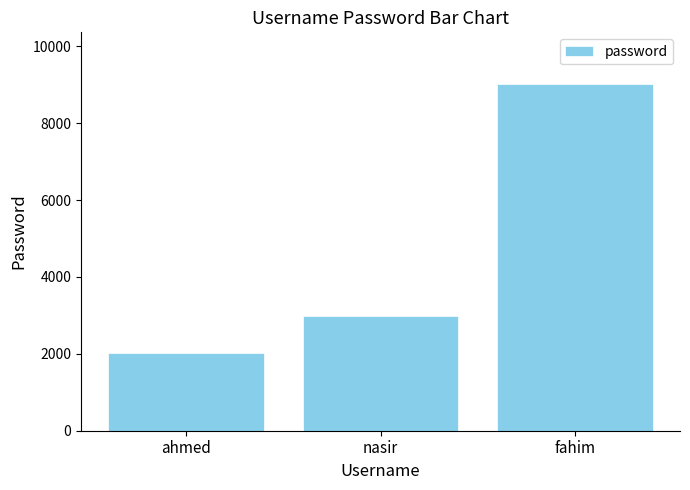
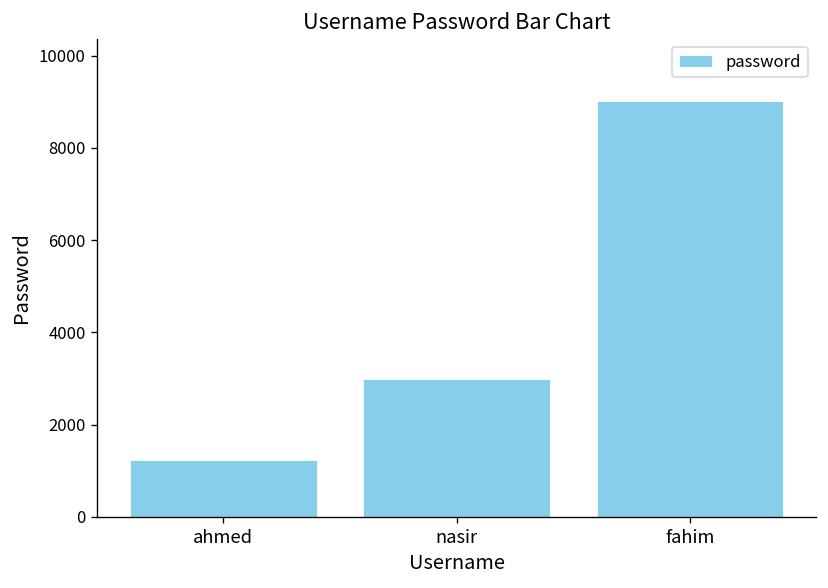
ahmed: 2000 -> 1200
